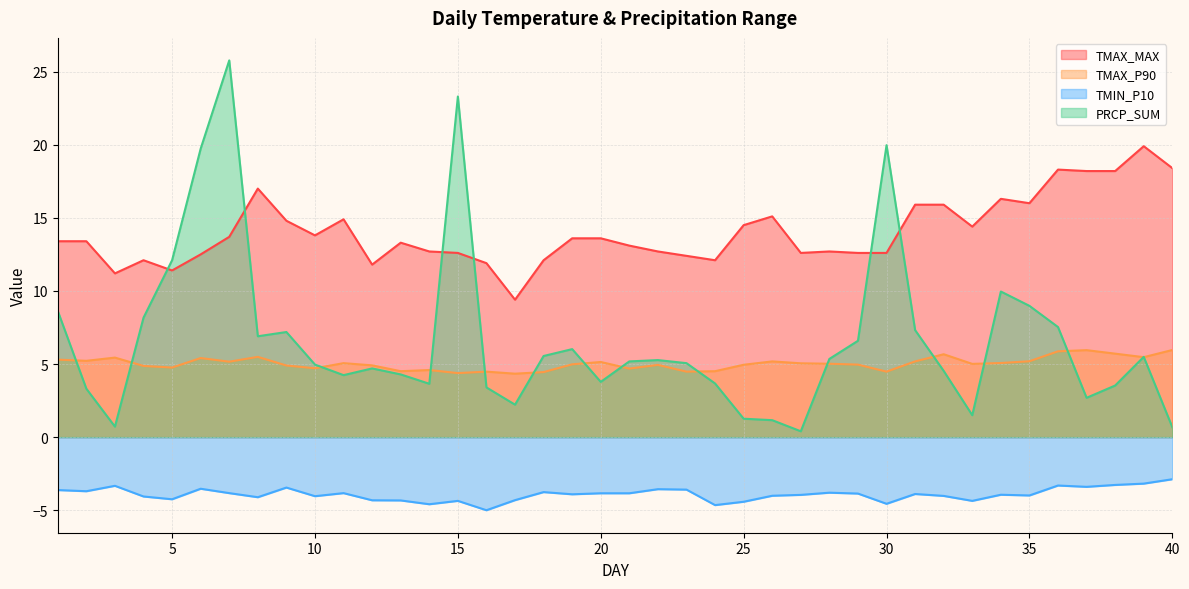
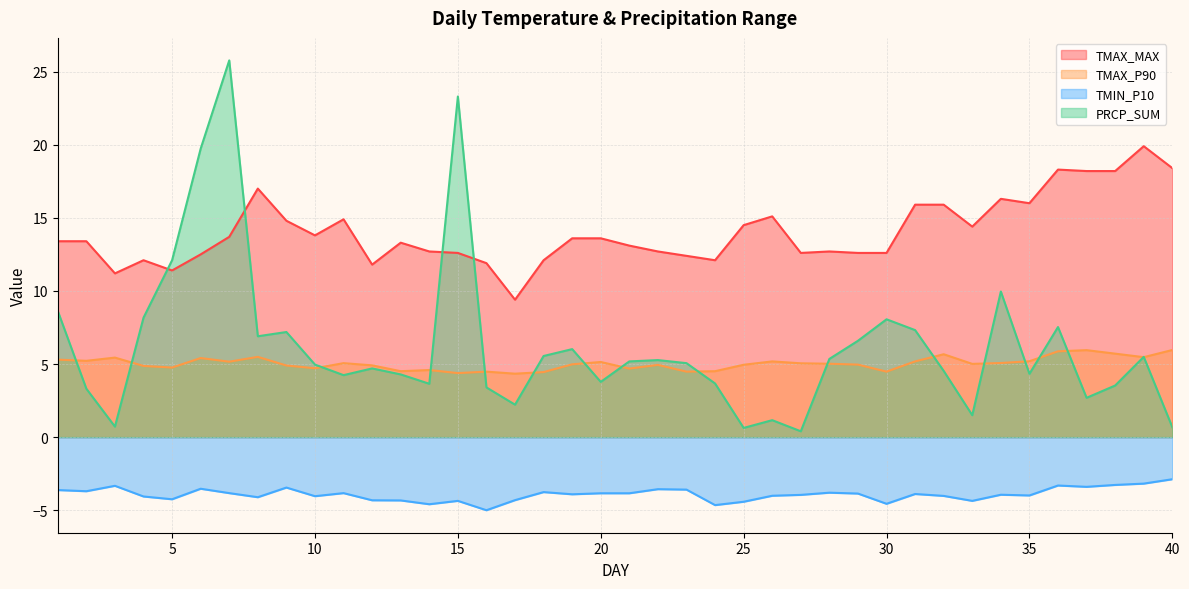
PRCP_SUM, 25: 1.3 -> 0.6
PRCP_SUM, 30: 20.0 -> 8.1
PRCP_SUM, 35: 9.0 -> 4.3
